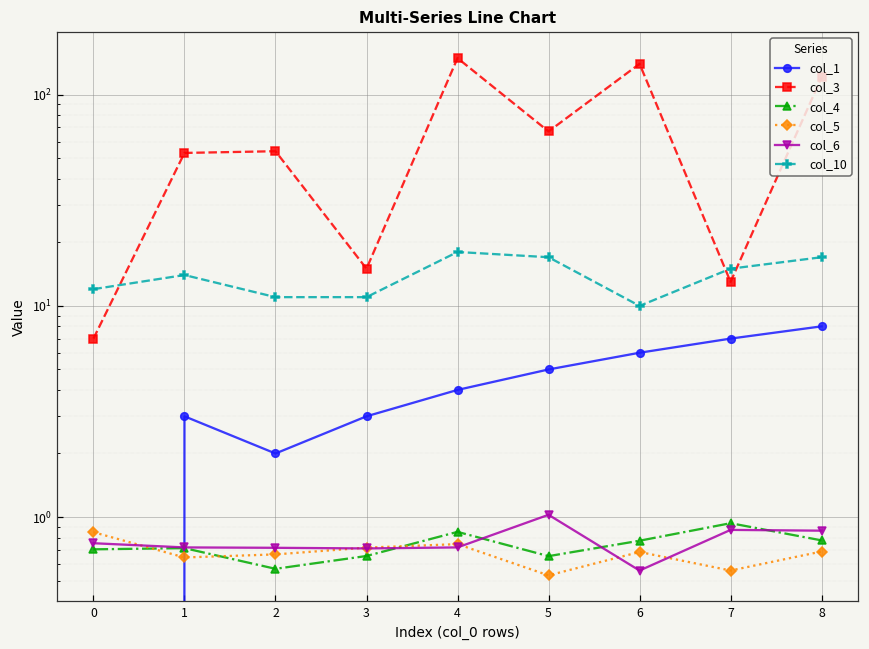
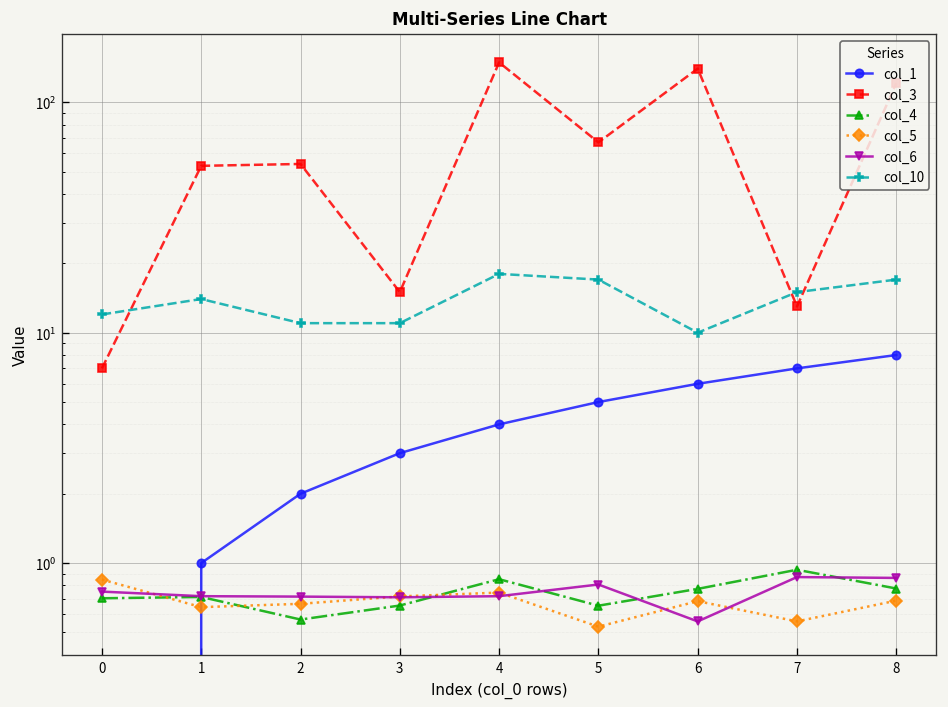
col_1, 1: 3 -> 1
col_6, 5: 1.0 -> 0.81
